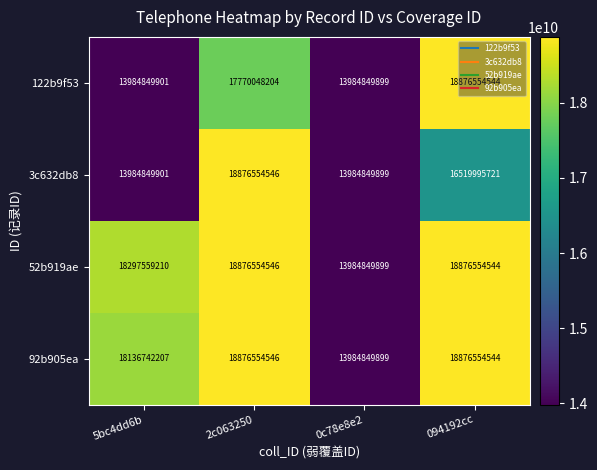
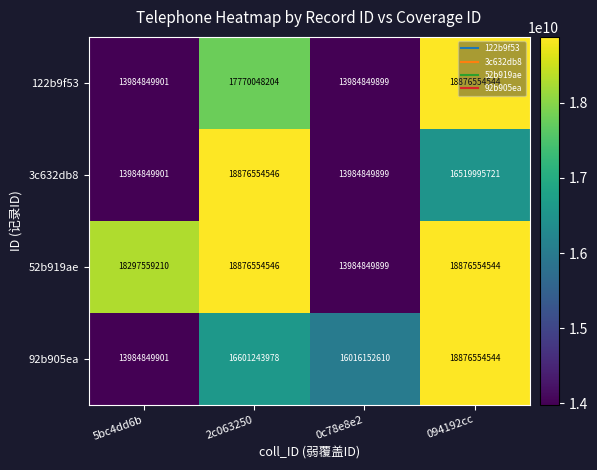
92b905ea, 5bc4dd6b: 18136742207 -> 13984849901
92b905ea, 2c063250: 18876554546 -> 16601243978
92b905ea, 0c78e8e2: 13984849899 -> 16016152610
